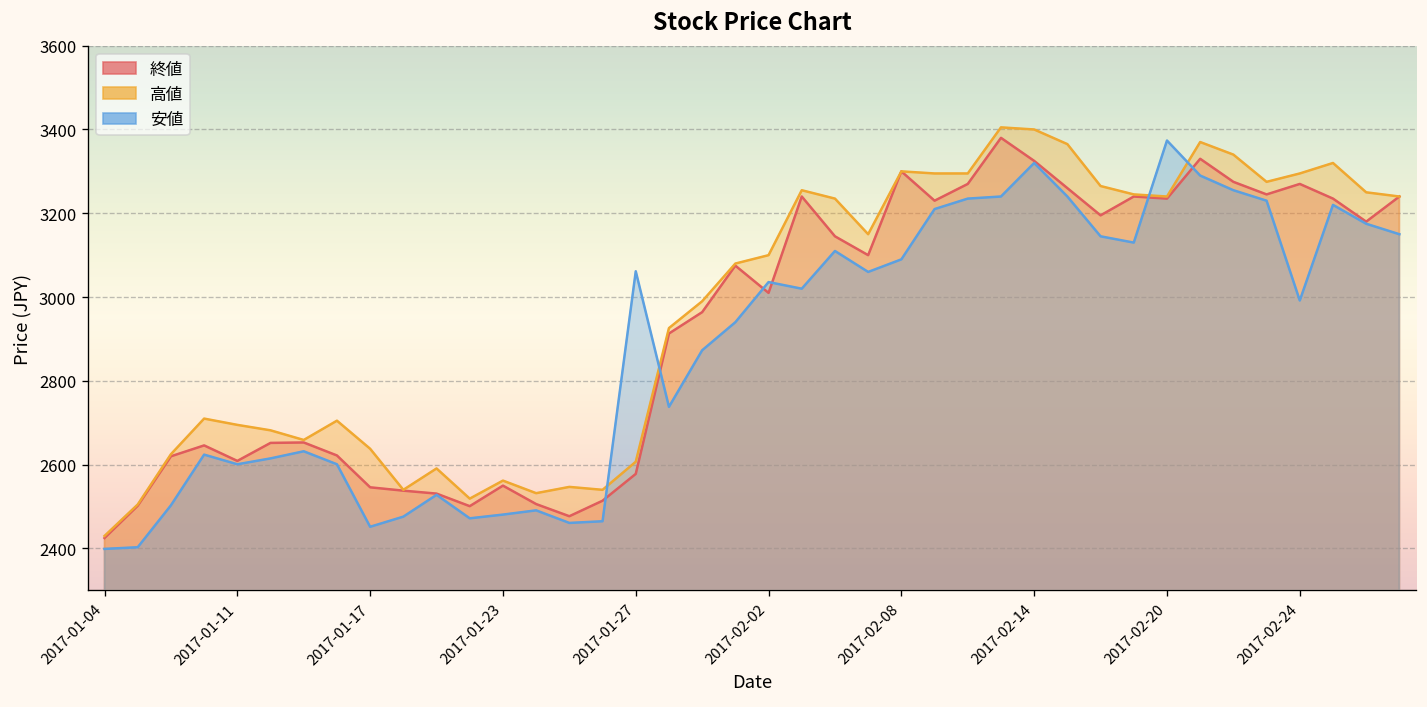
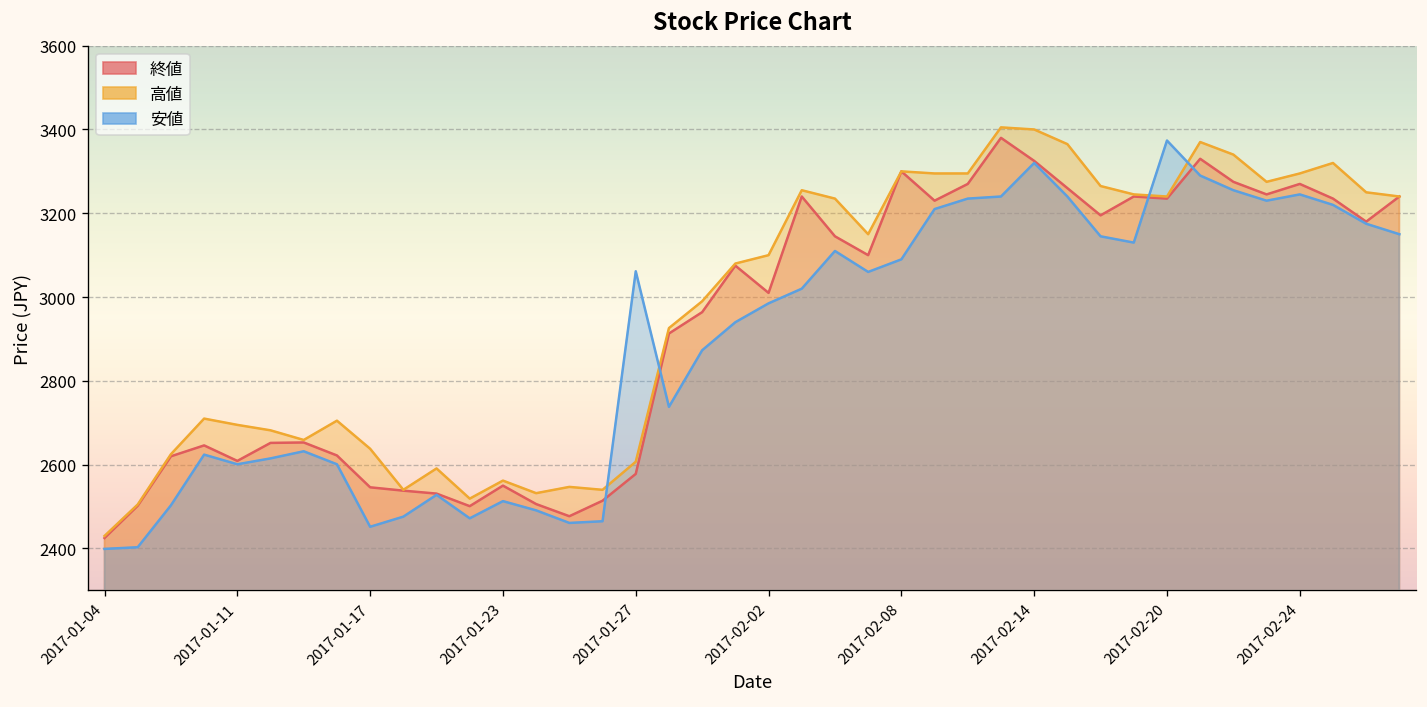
安値, 2017-01-23: 2480 -> 2510
安値, 2017-02-02: 3040 -> 2990
安値, 2017-02-24: 2990 -> 3250
